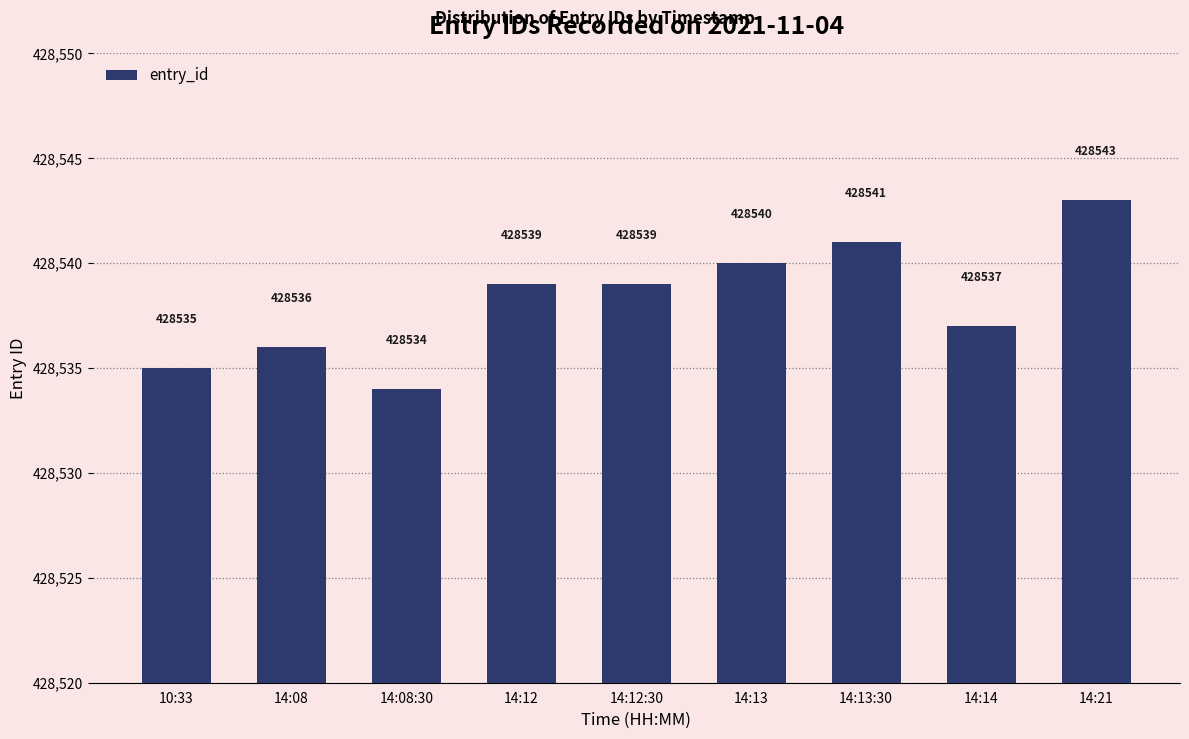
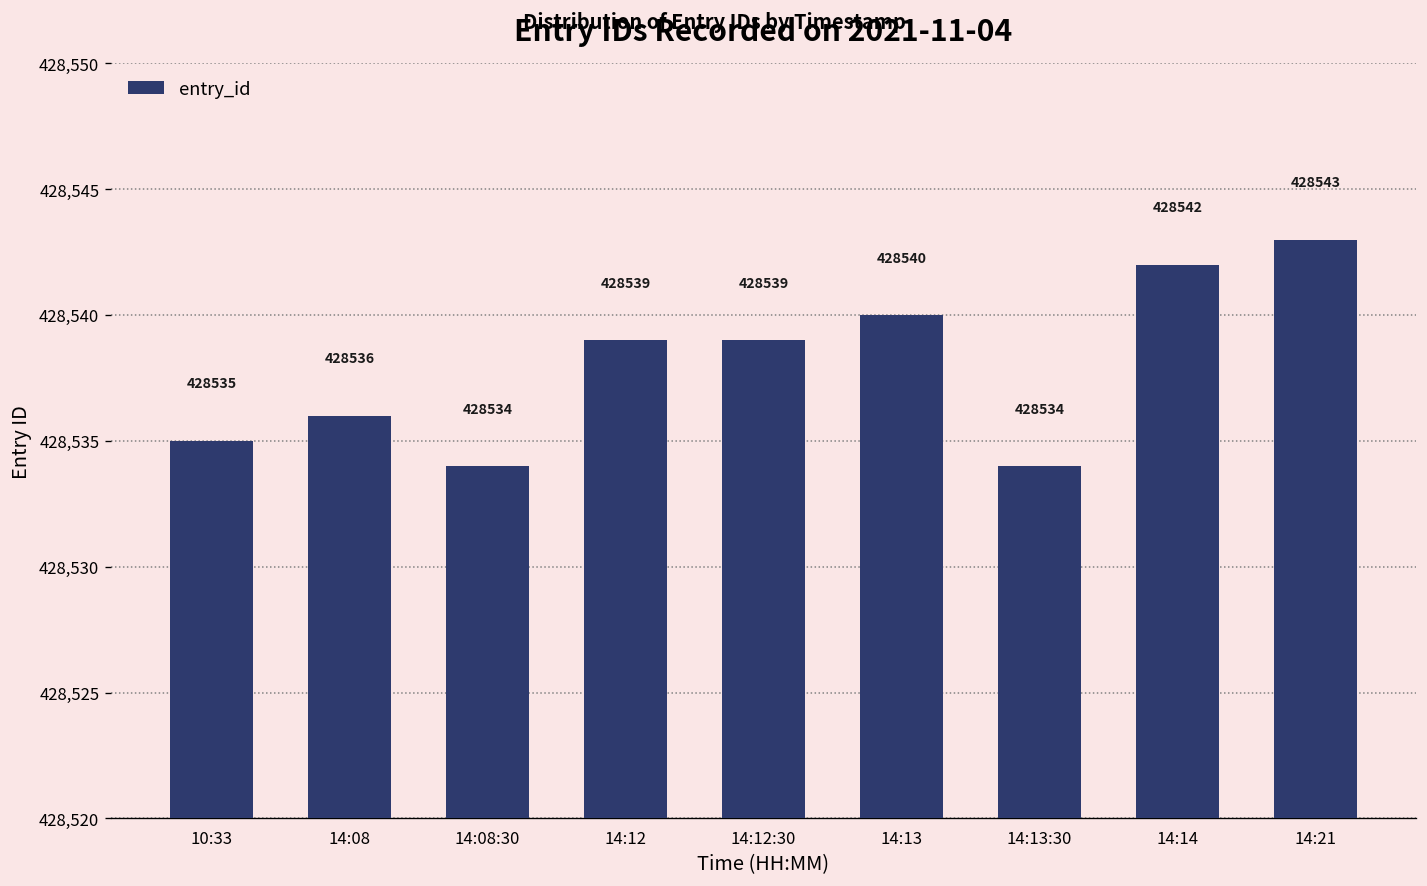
14:13:30: 428541 -> 428534
14:14: 428537 -> 428542
